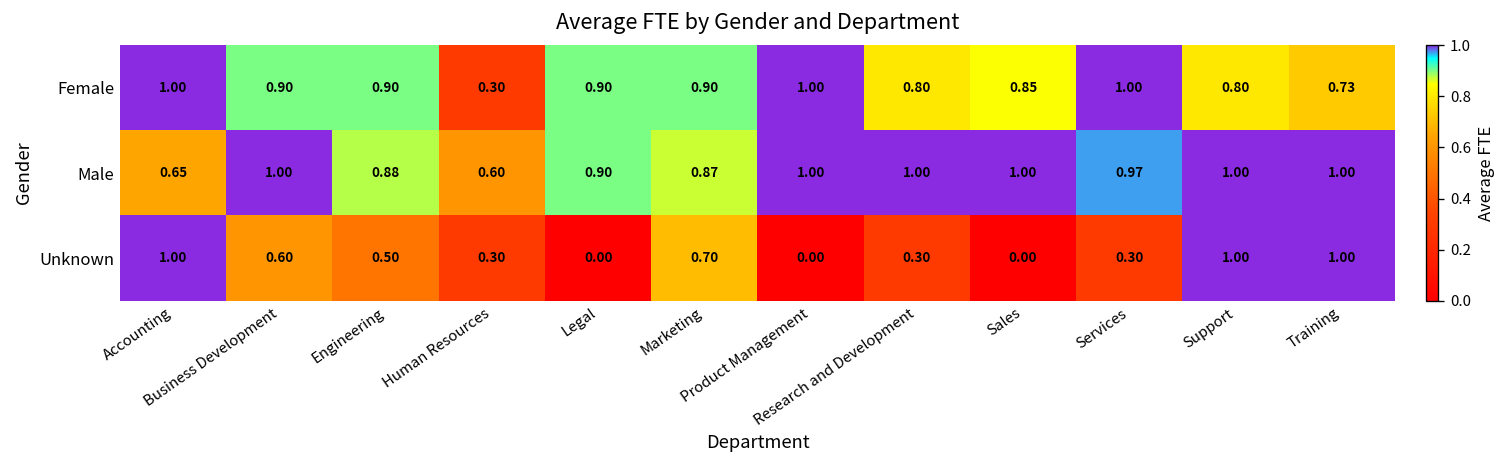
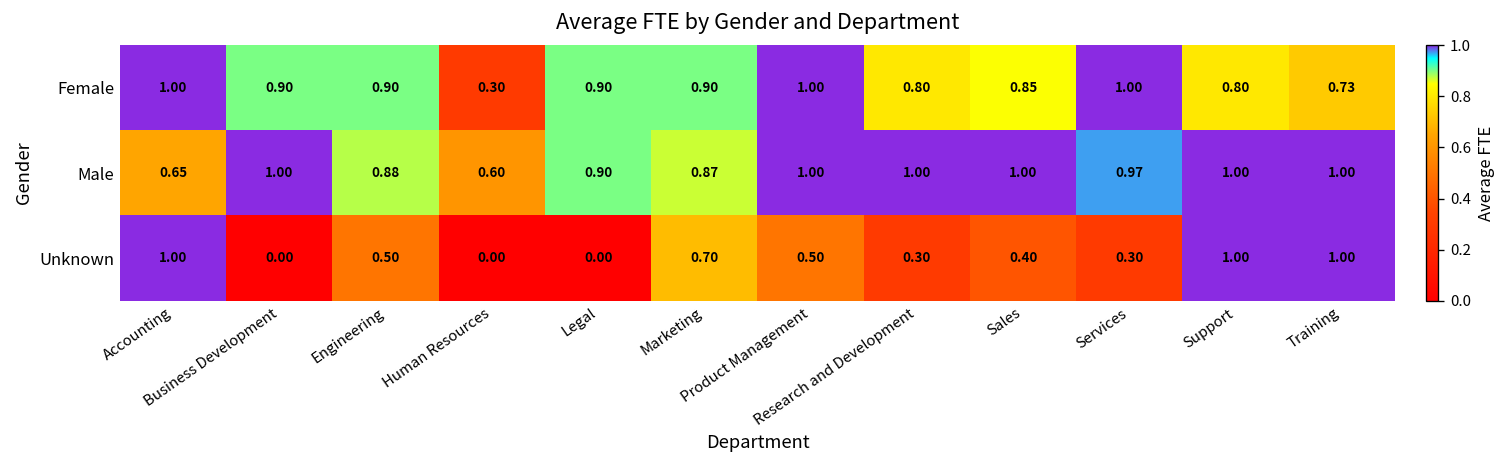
Unknown, Business Development: 0.60 -> 0.00
Unknown, Human Resources: 0.30 -> 0.00
Unknown, Product Management: 0.00 -> 0.50
Unknown, Sales: 0.00 -> 0.40
